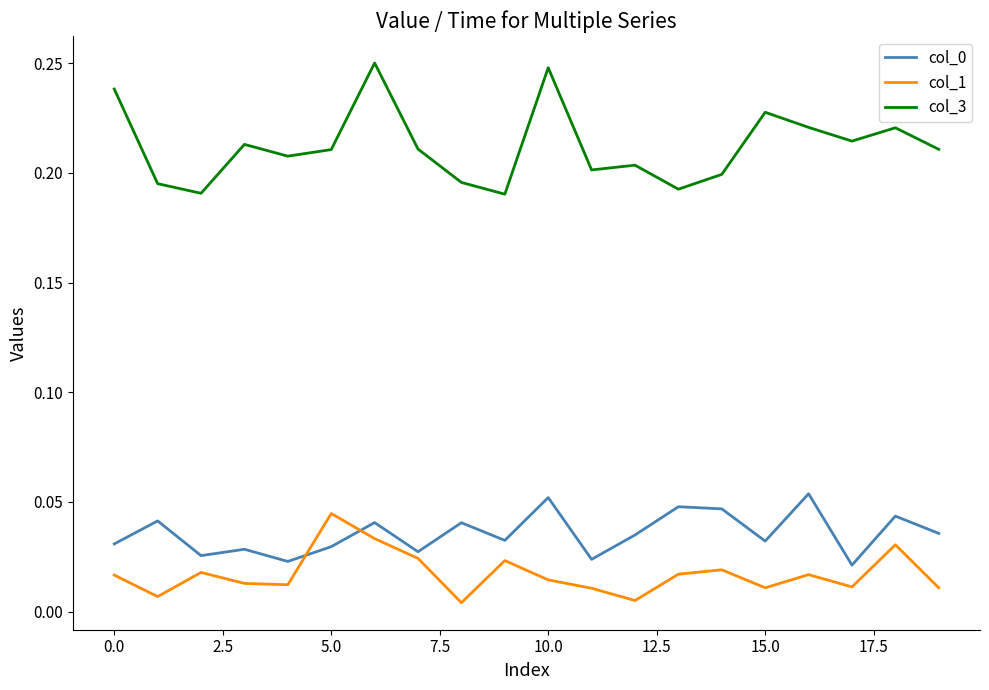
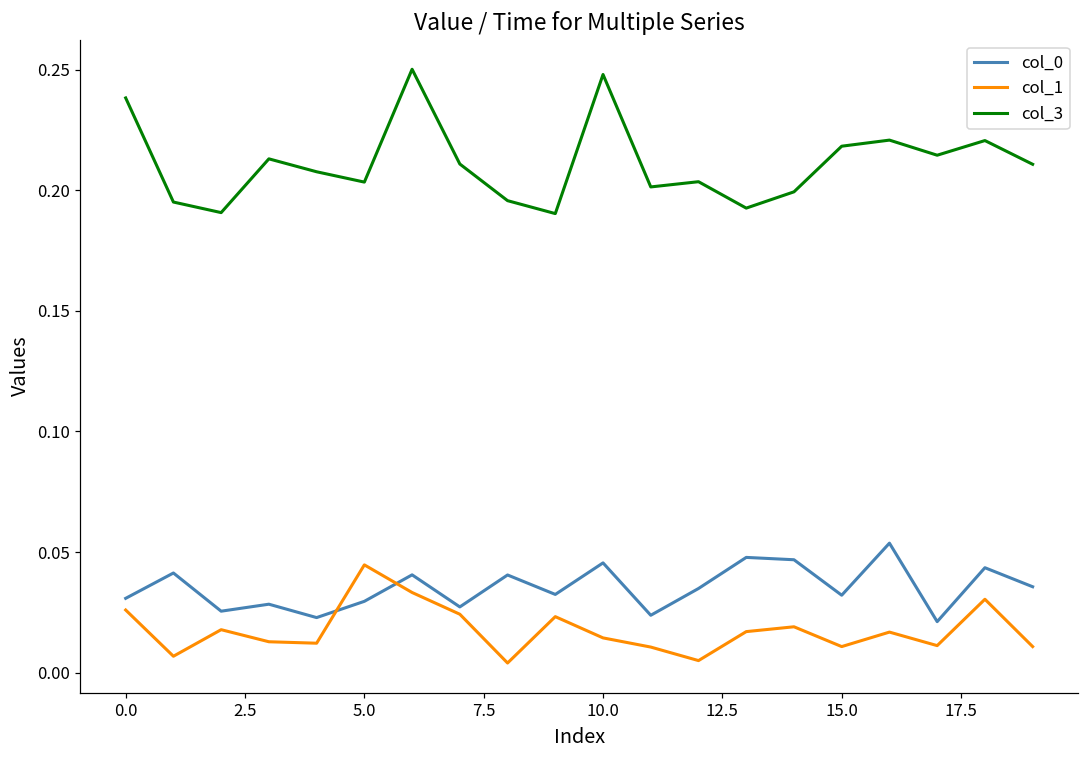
col_1, 0.0: 0.017 -> 0.026
col_3, 5.0: 0.211 -> 0.203
col_0, 10.0: 0.052 -> 0.046
col_3, 15.0: 0.228 -> 0.218
